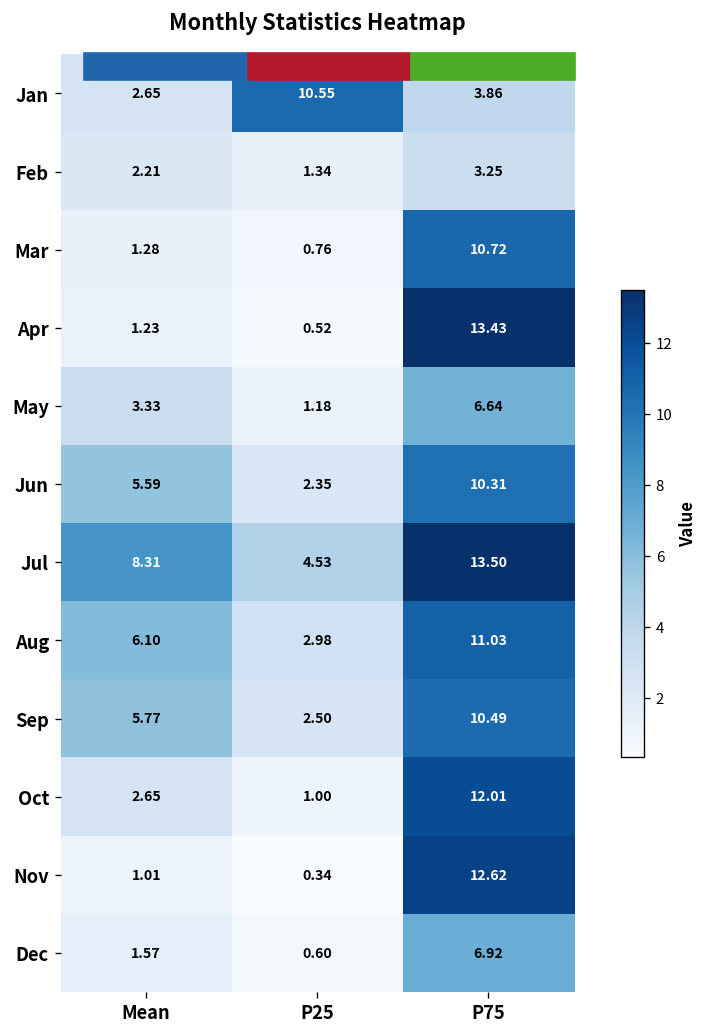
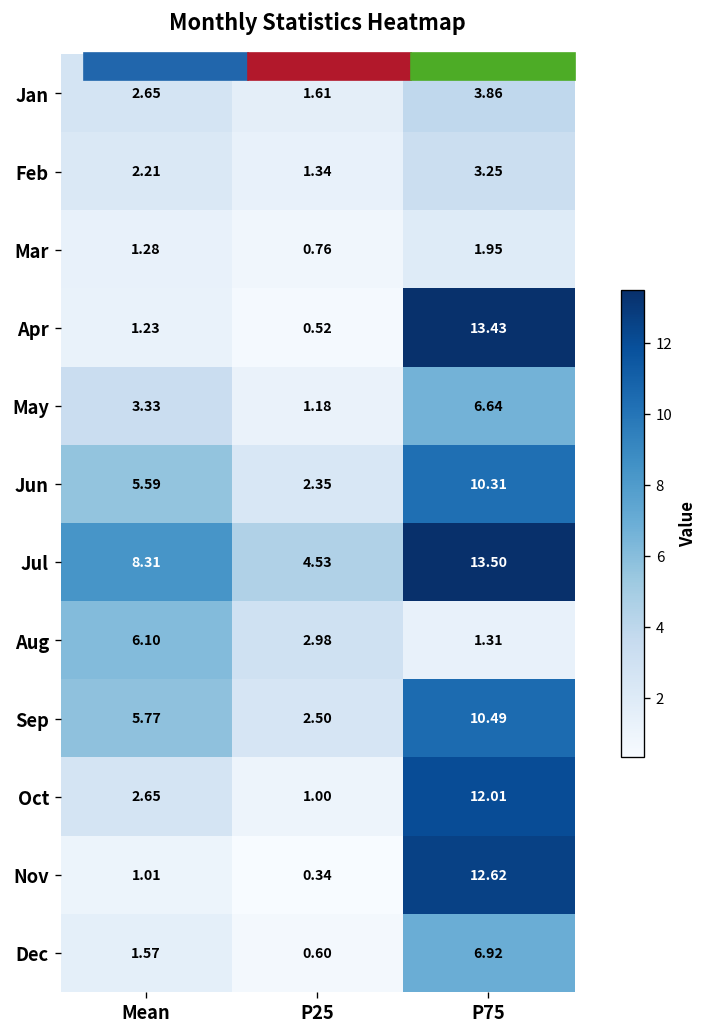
Jan, P25: 10.55 -> 1.61
Mar, P75: 10.72 -> 1.95
Aug, P75: 11.03 -> 1.31
